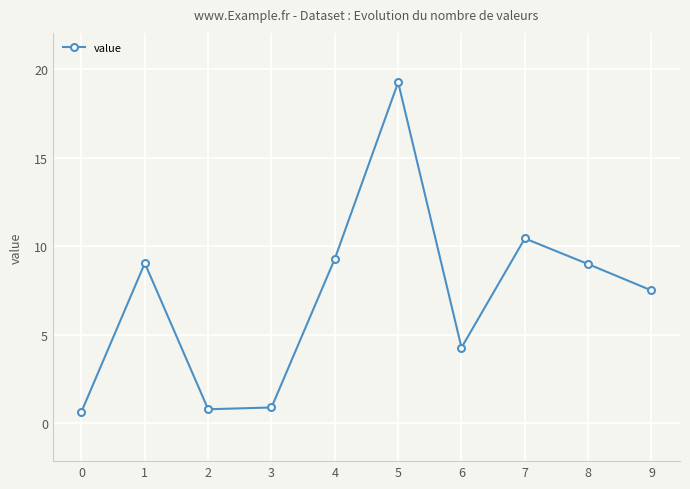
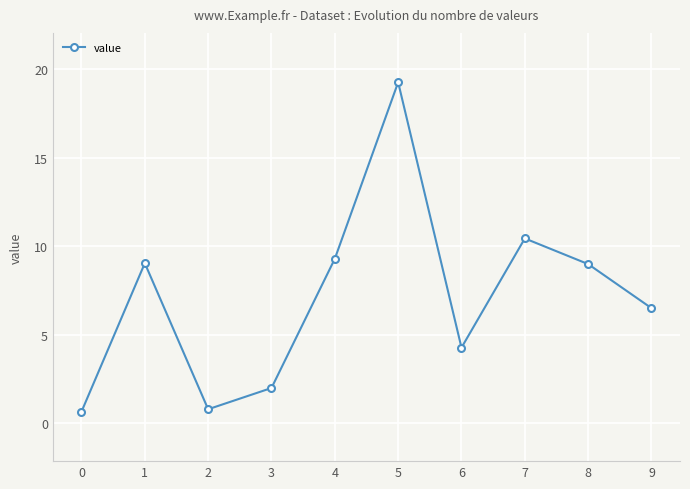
3: 0.9 -> 2.0
9: 7.5 -> 6.5
